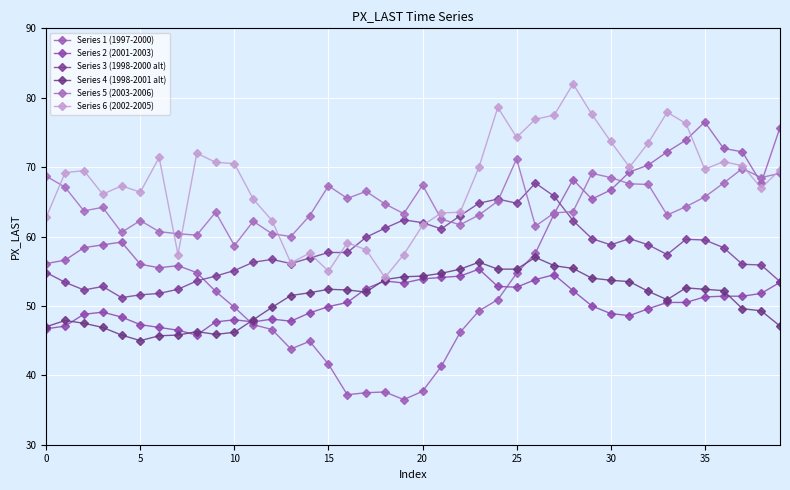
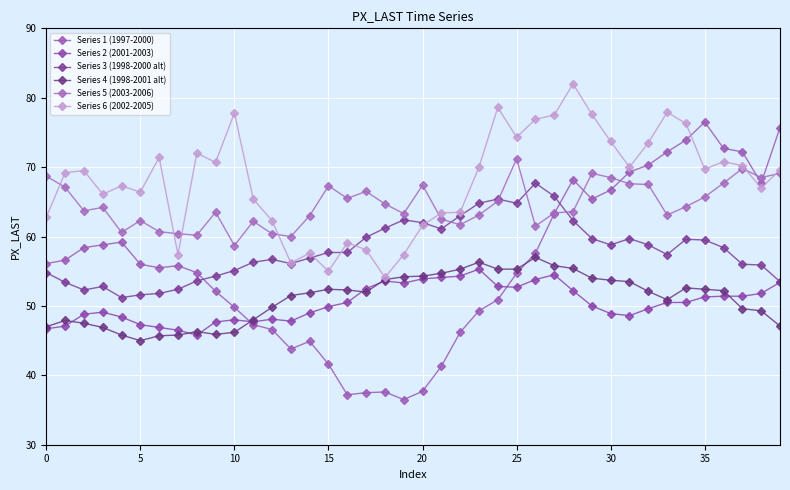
Series 6 (2002-2005), 10: 71 -> 78
